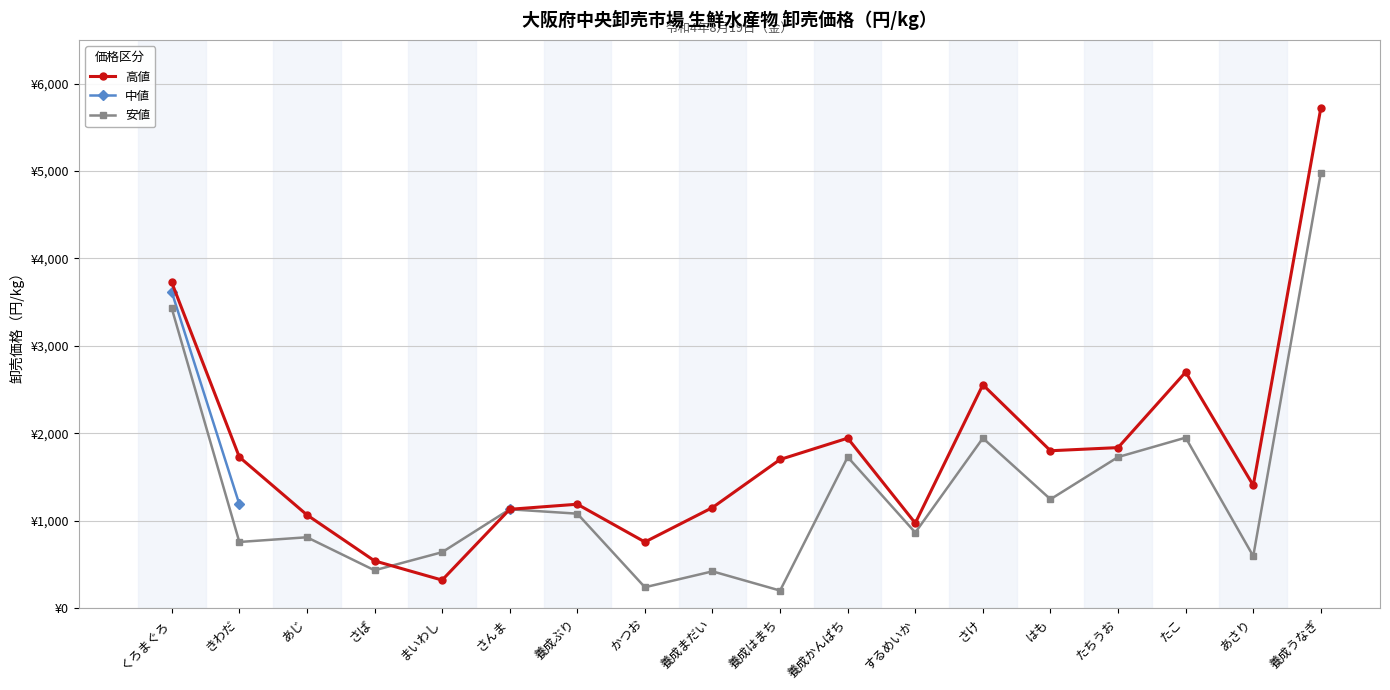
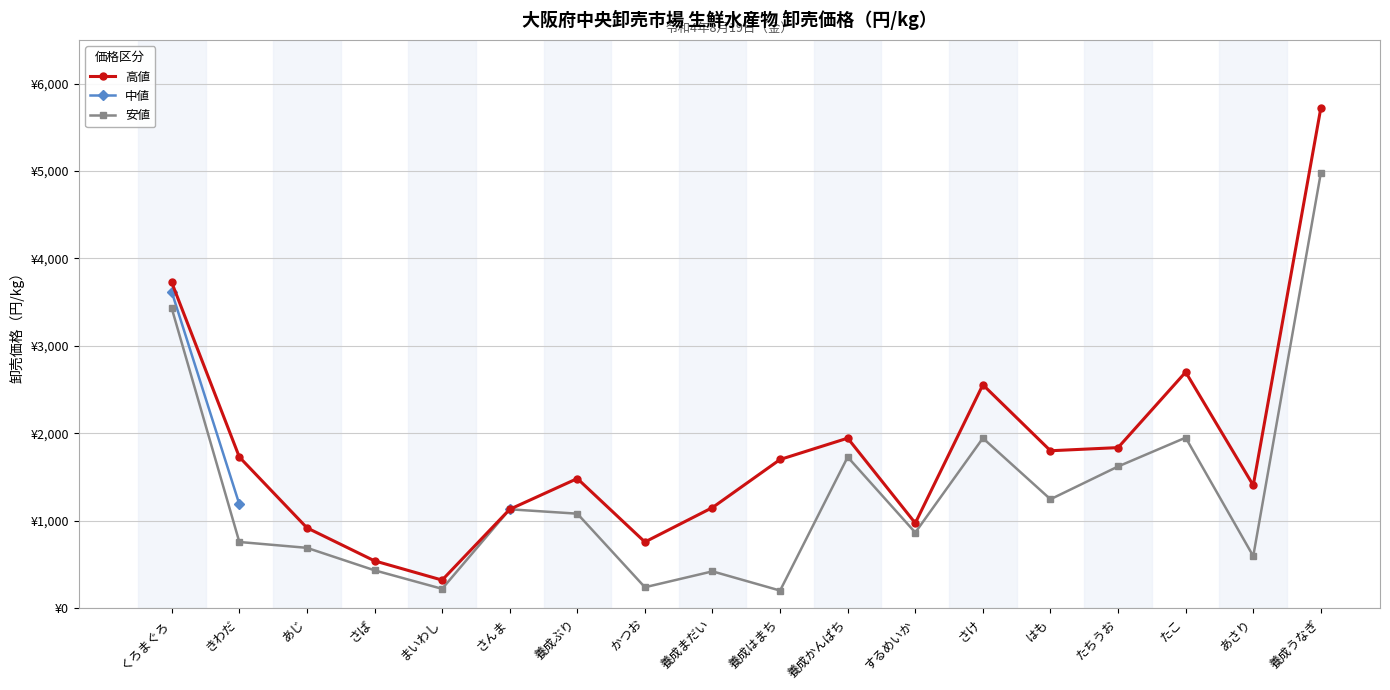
高値, あじ: ¥1,100 -> ¥900
安値, あじ: ¥800 -> ¥700
安値, まいわし: ¥600 -> ¥200
高値, 養成ぶり: ¥1,200 -> ¥1,500
安値, たちうお: ¥1,700 -> ¥1,600
